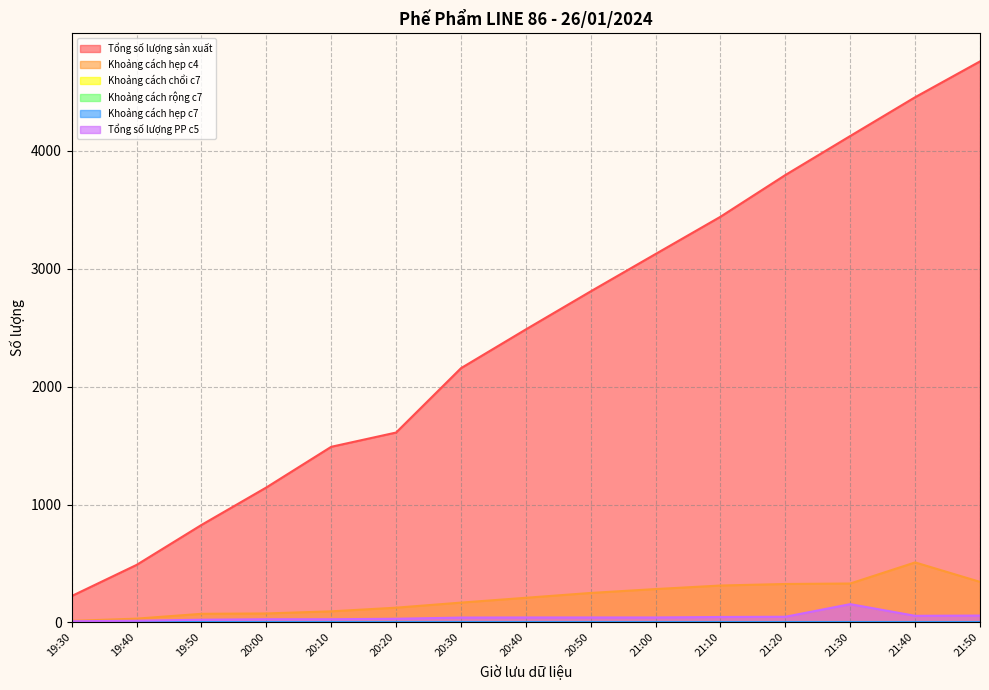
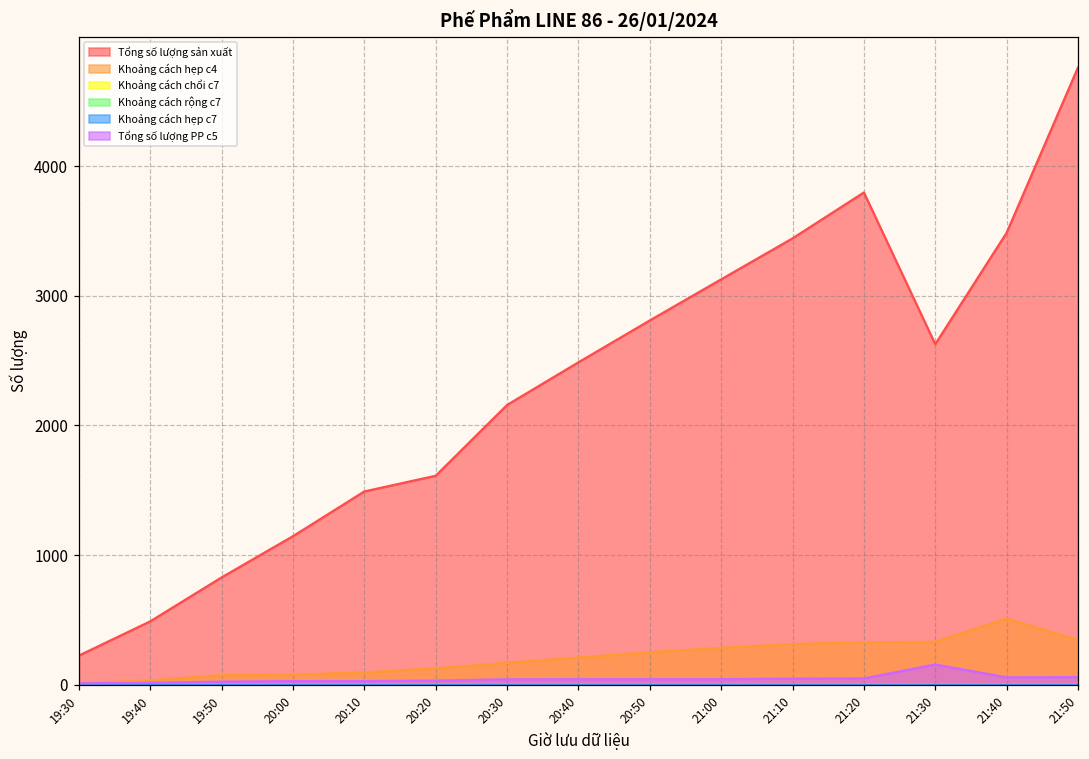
Tổng số lượng sản xuất, 21:30: 4130 -> 2630
Tổng số lượng sản xuất, 21:40: 4460 -> 3490
